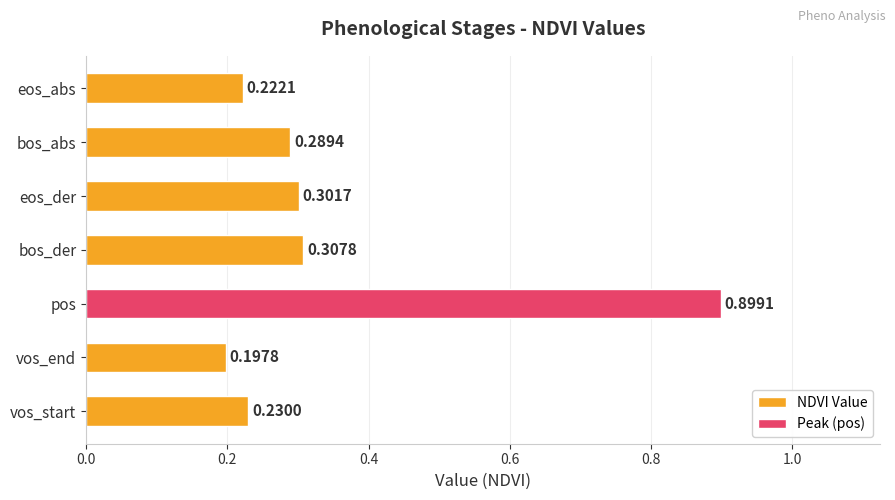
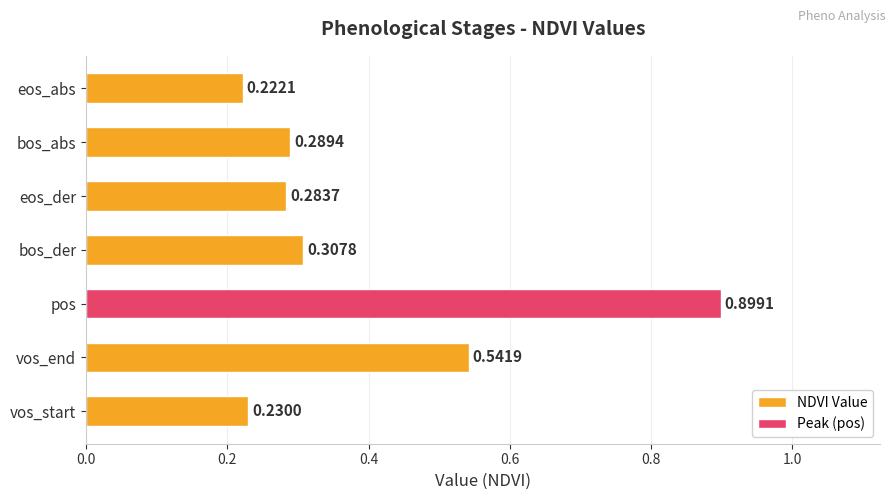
eos_der: 0.3017 -> 0.2837
vos_end: 0.1978 -> 0.5419
